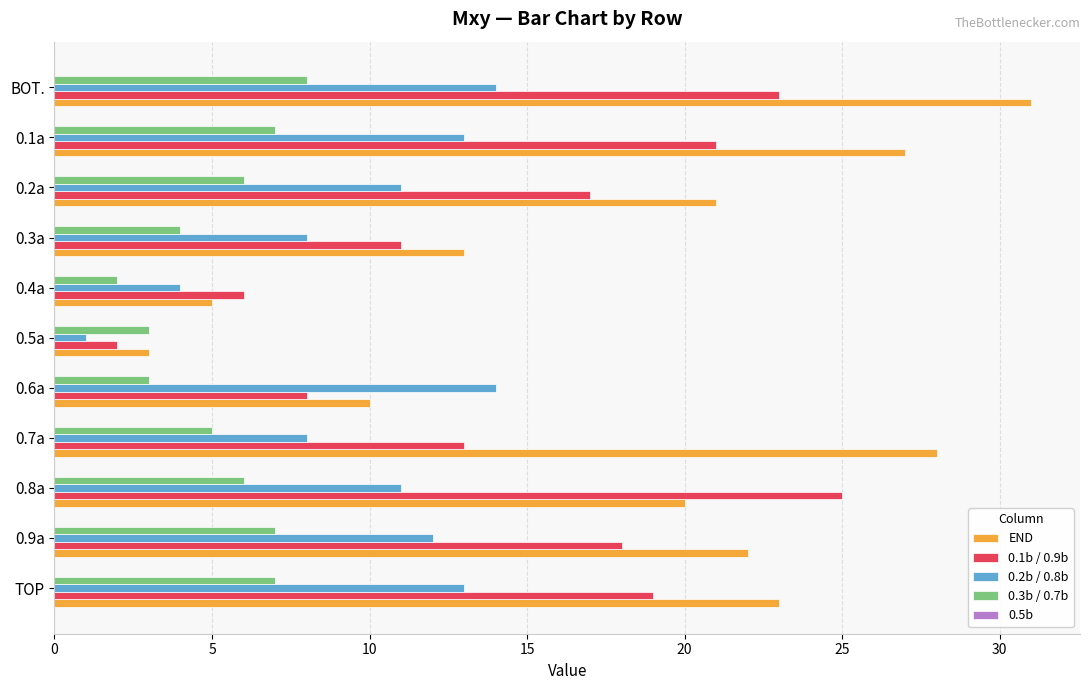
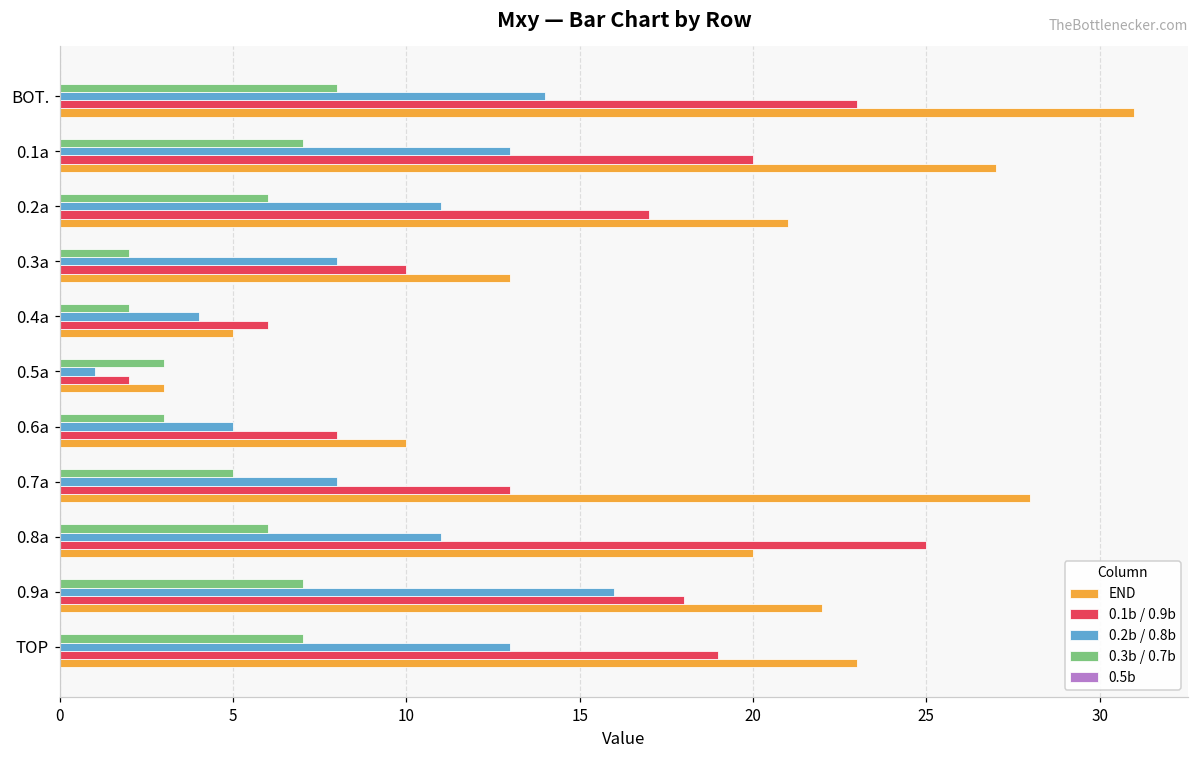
0.1b / 0.9b, 0.1a: 21 -> 20
0.3b / 0.7b, 0.3a: 4 -> 2
0.1b / 0.9b, 0.3a: 11 -> 10
0.2b / 0.8b, 0.6a: 14 -> 5
0.2b / 0.8b, 0.9a: 12 -> 16
